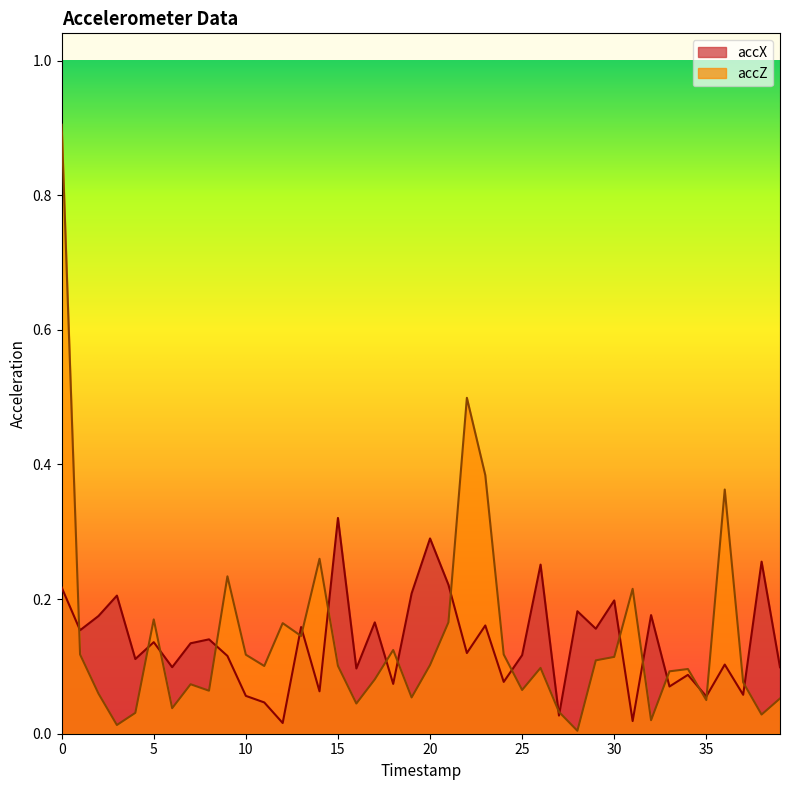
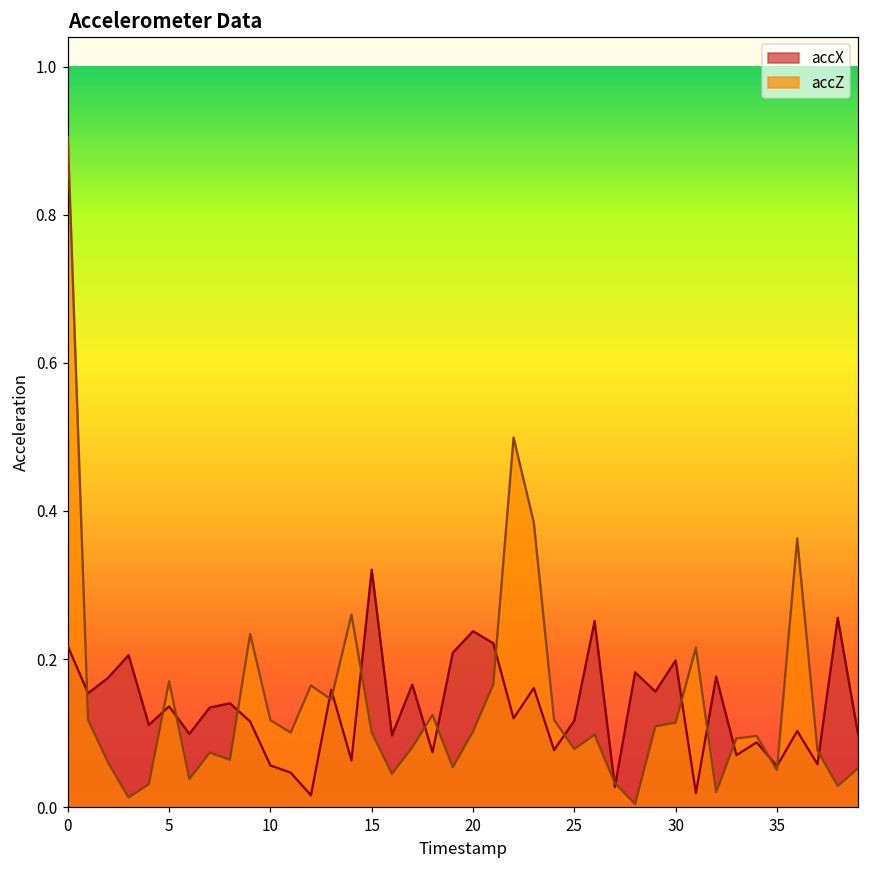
accX, 20: 0.29 -> 0.24
accZ, 25: 0.06 -> 0.08
